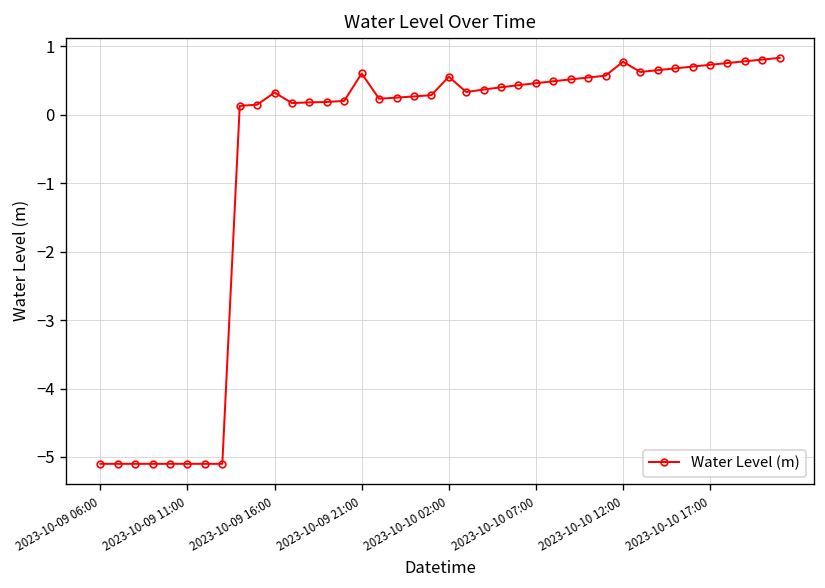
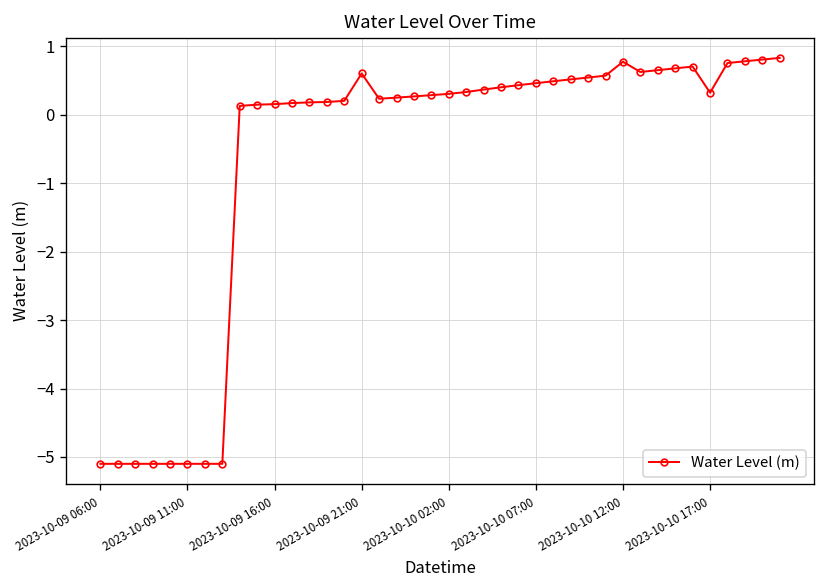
2023-10-09 16:00: 0.3 -> 0.2
2023-10-10 02:00: 0.6 -> 0.3
2023-10-10 17:00: 0.7 -> 0.3
